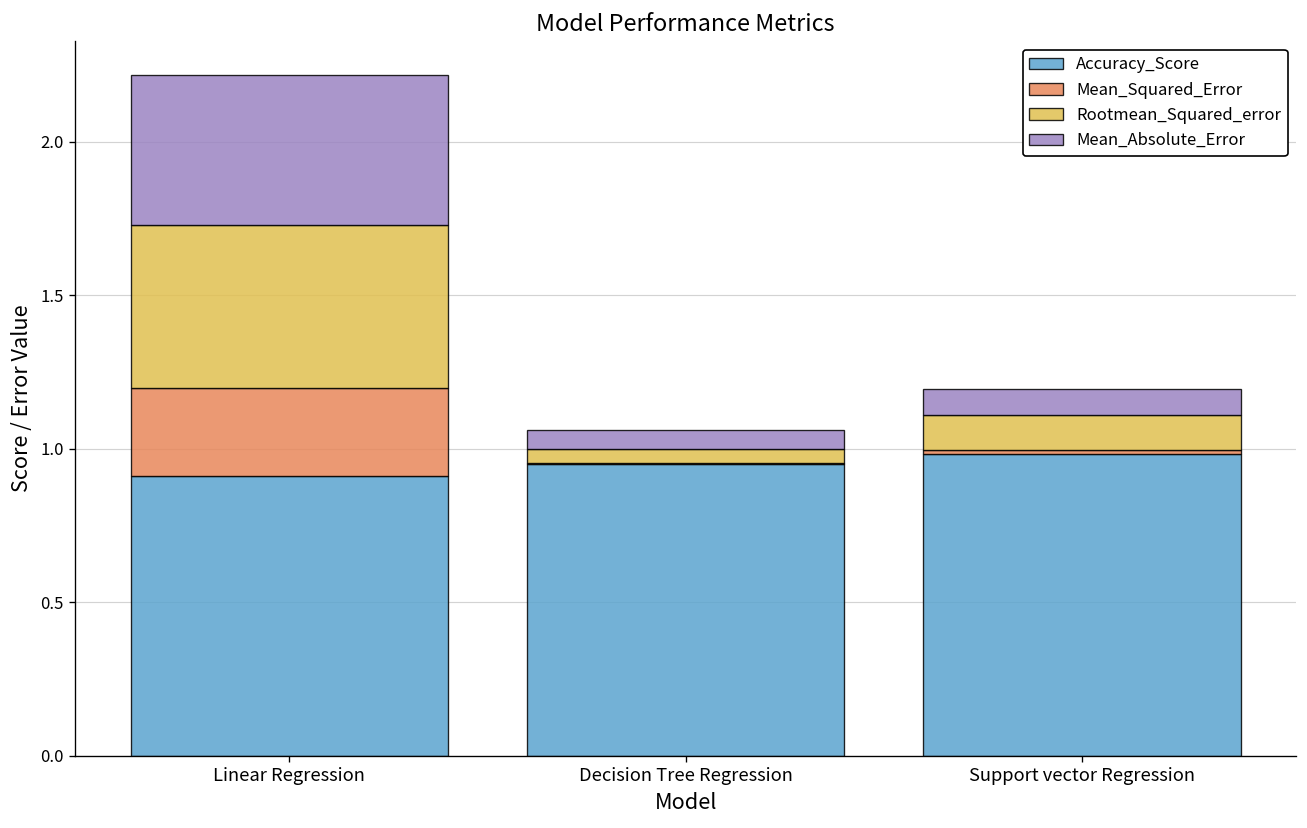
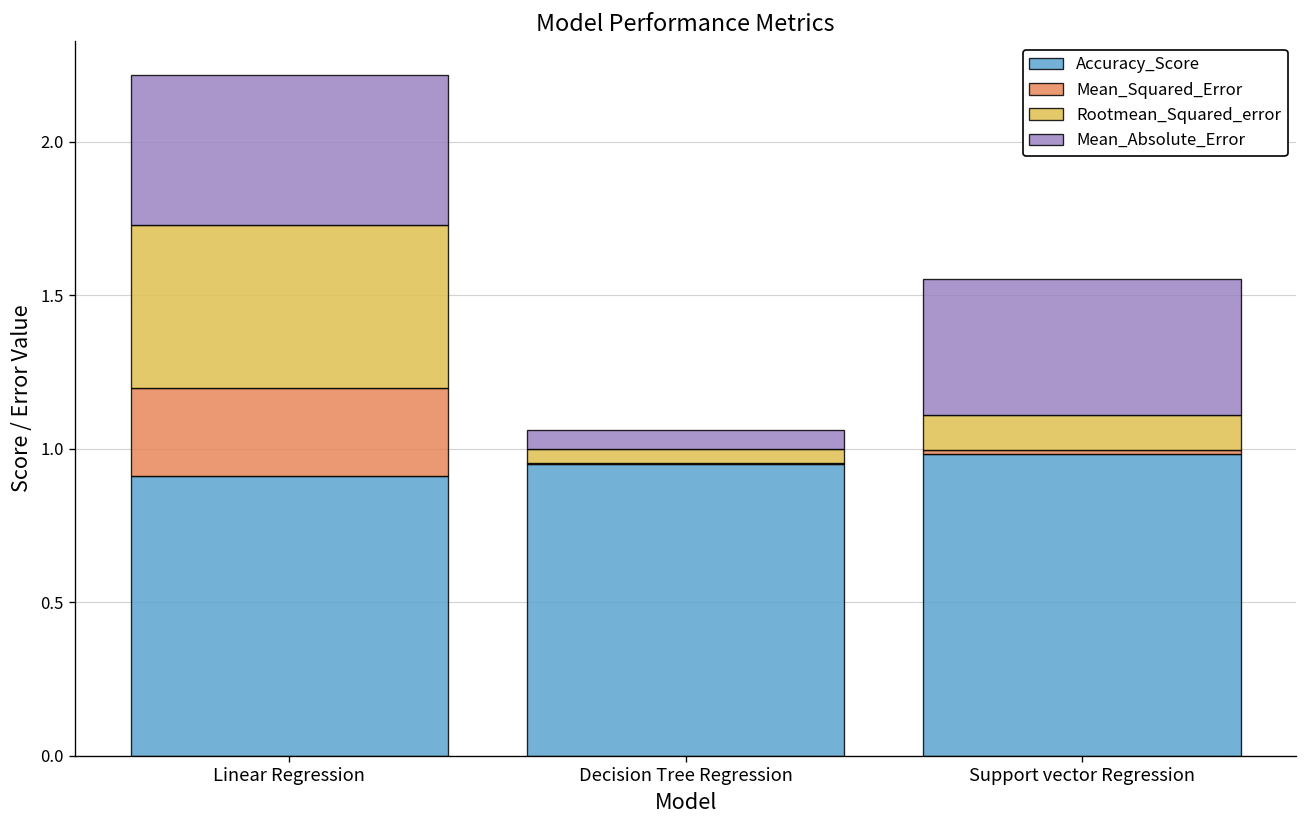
Mean_Absolute_Error, Support vector Regression: 0.09 -> 0.44
